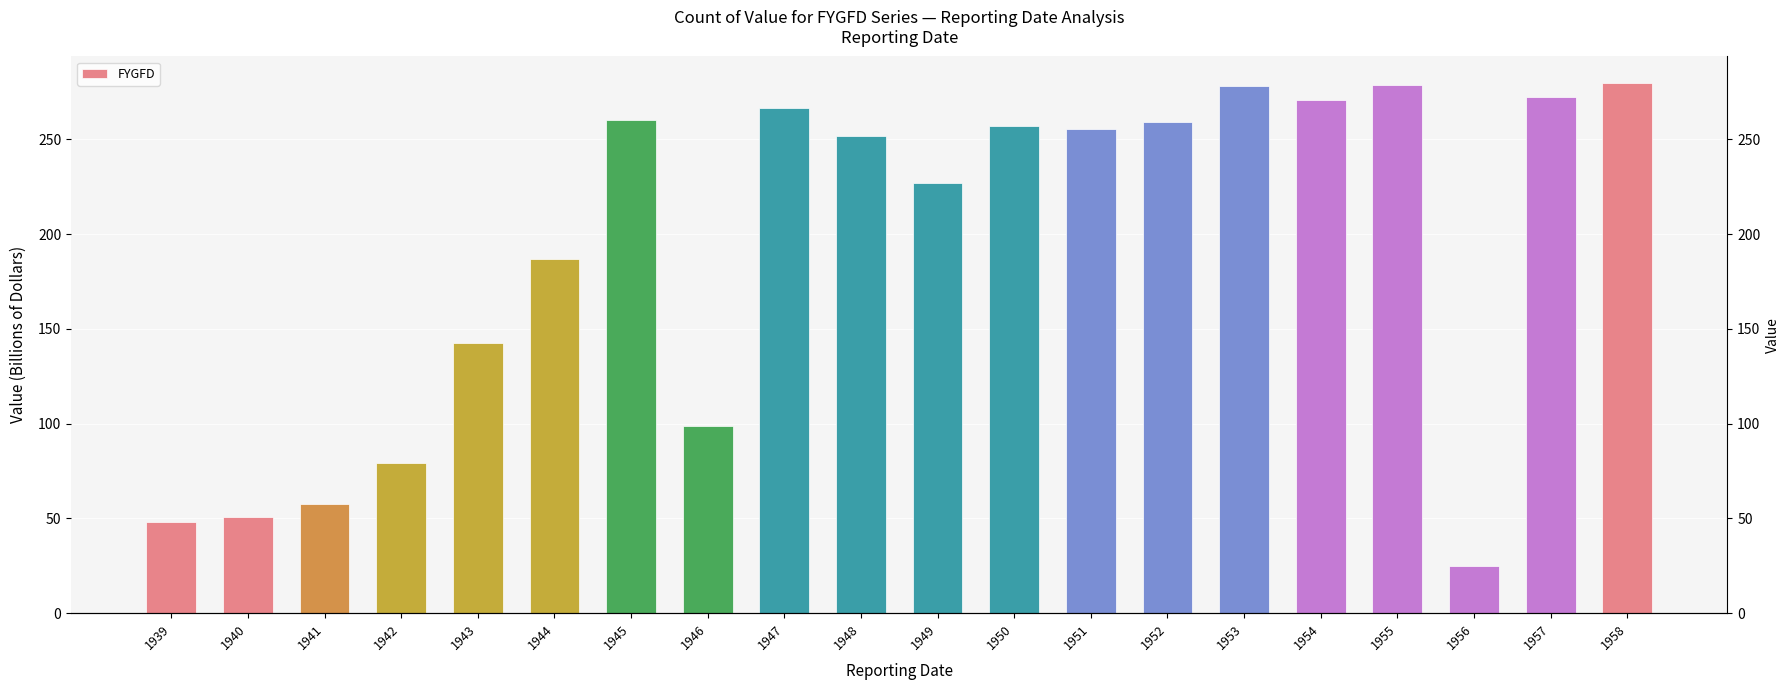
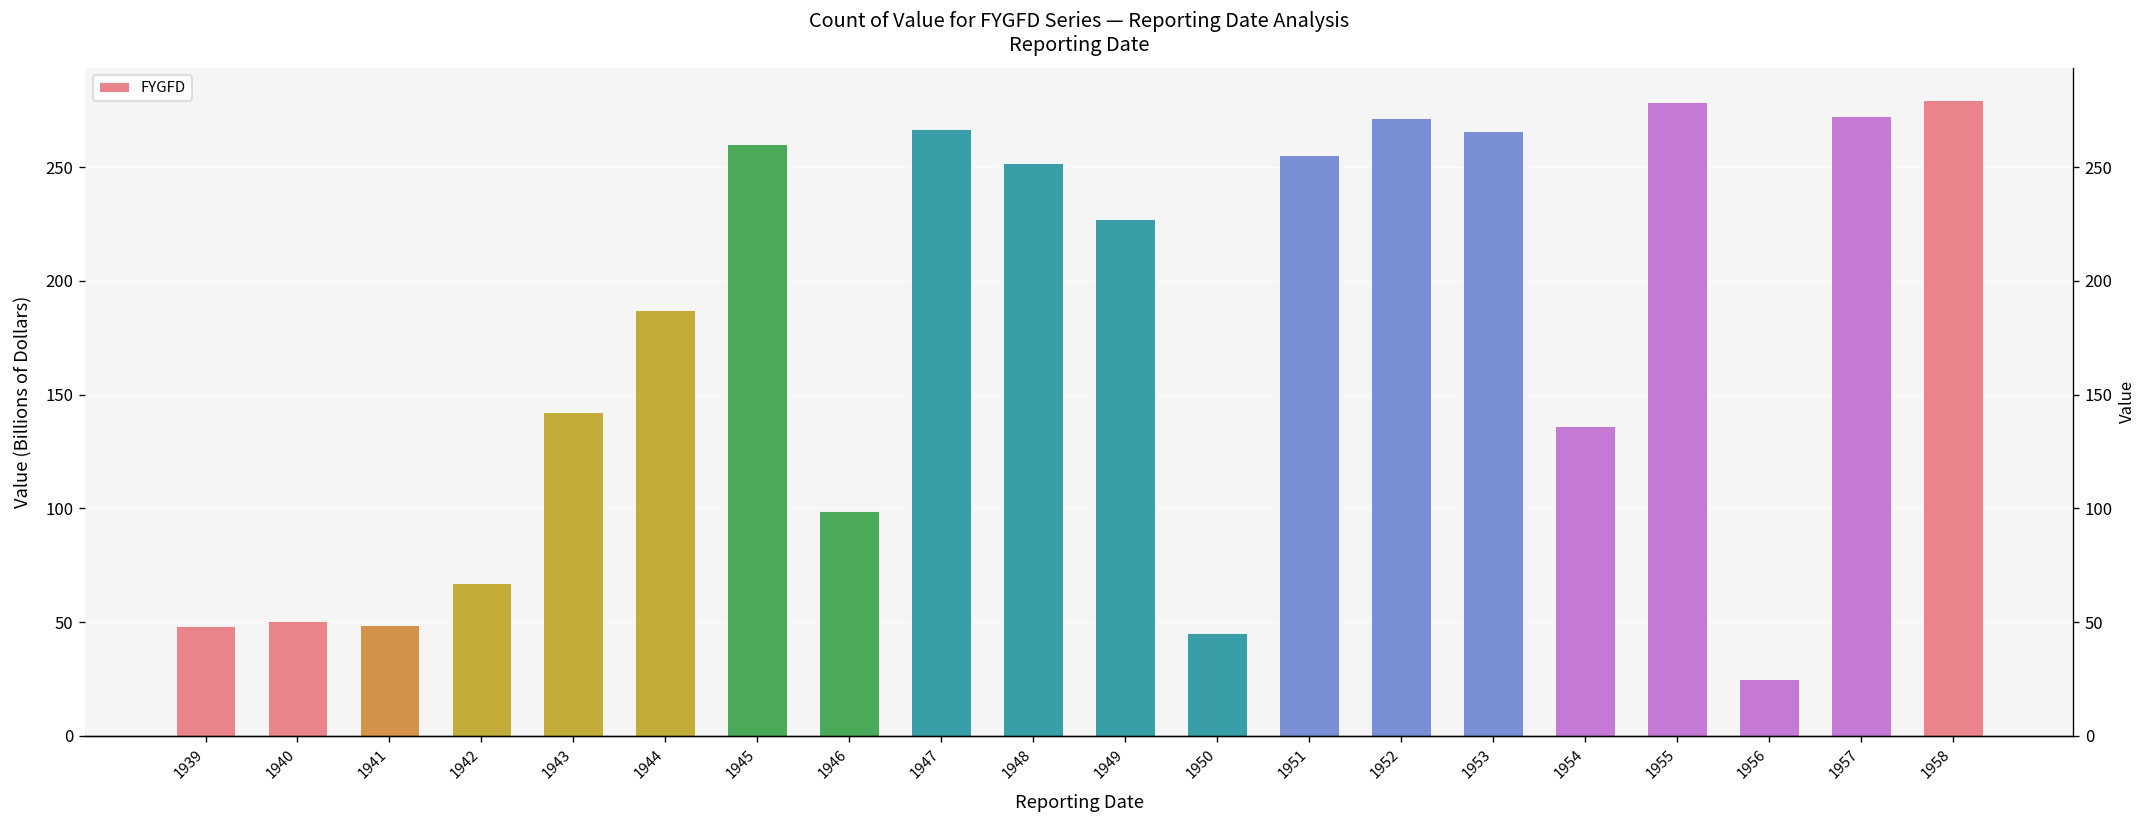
1941: 58 -> 49
1942: 79 -> 67
1950: 257 -> 45
1952: 259 -> 272
1953: 278 -> 266
1954: 271 -> 136
